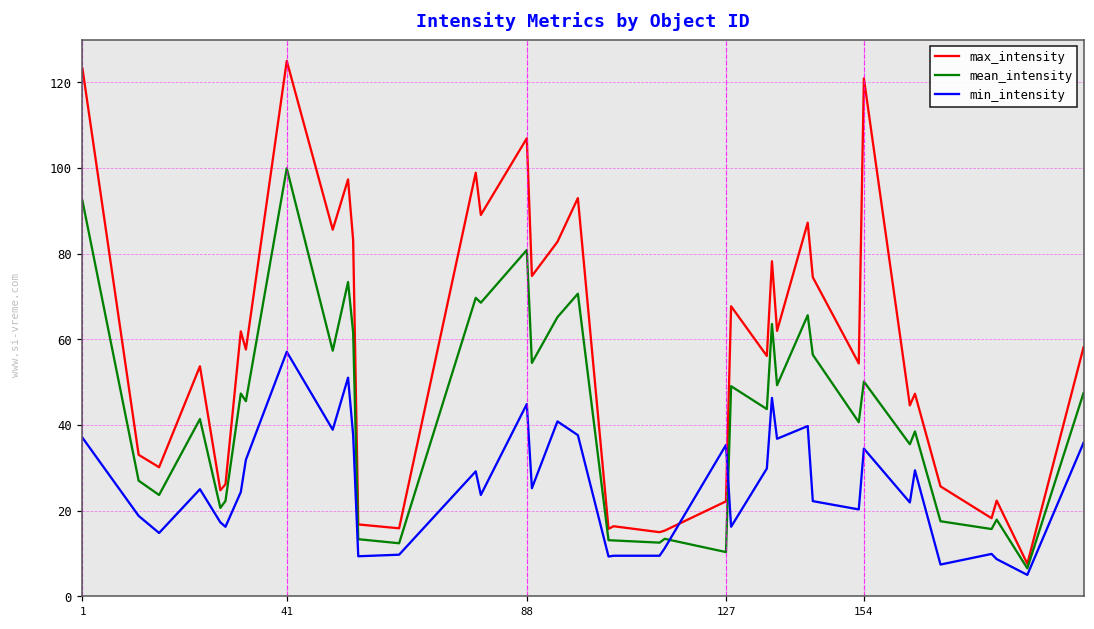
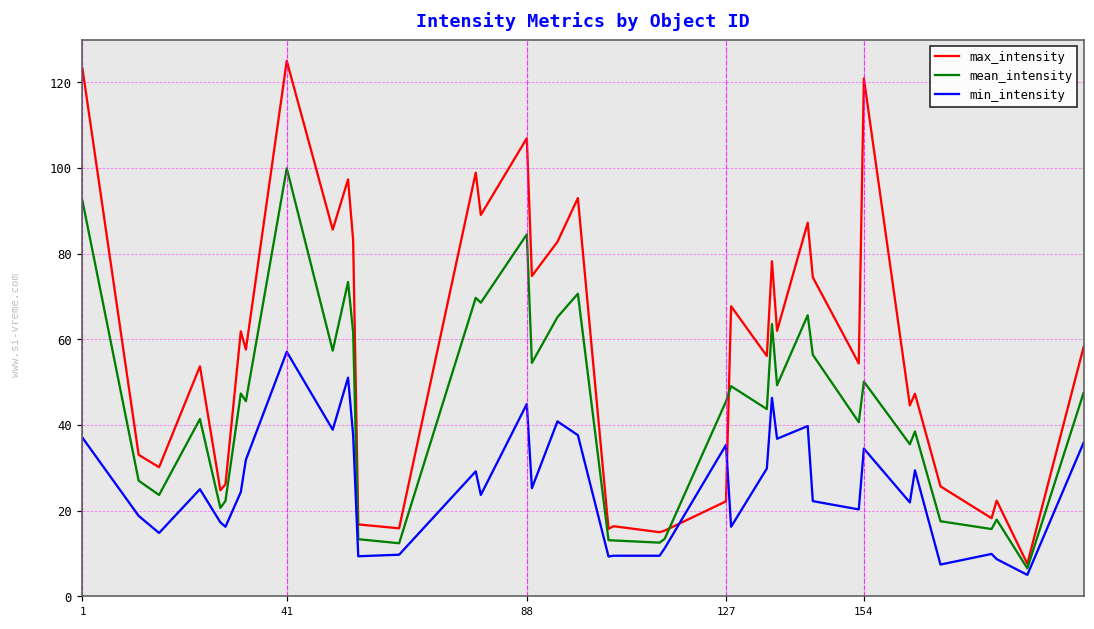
mean_intensity, 88: 81 -> 85
mean_intensity, 127: 10 -> 45
